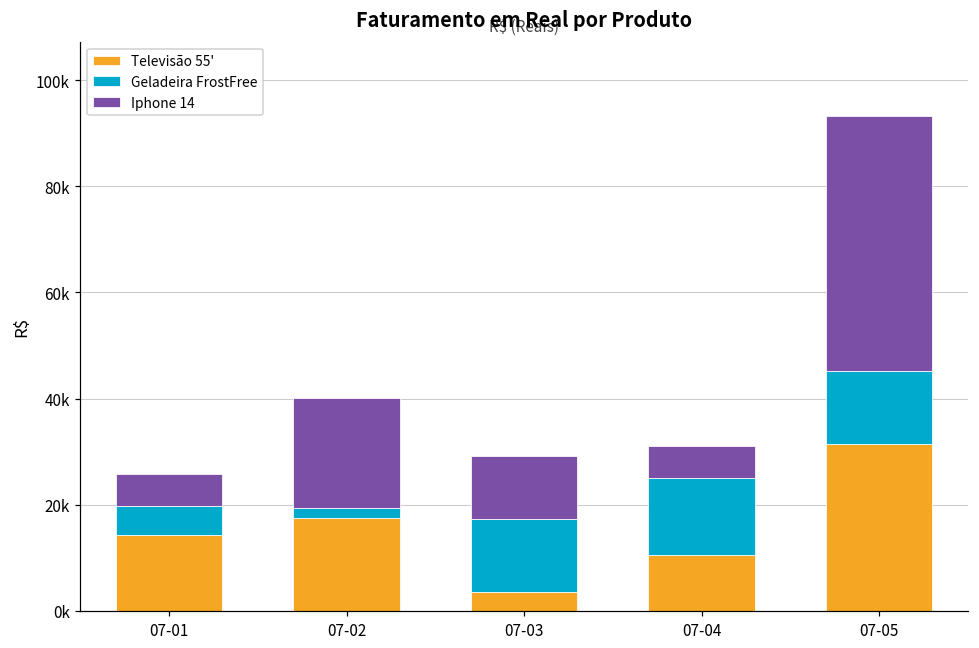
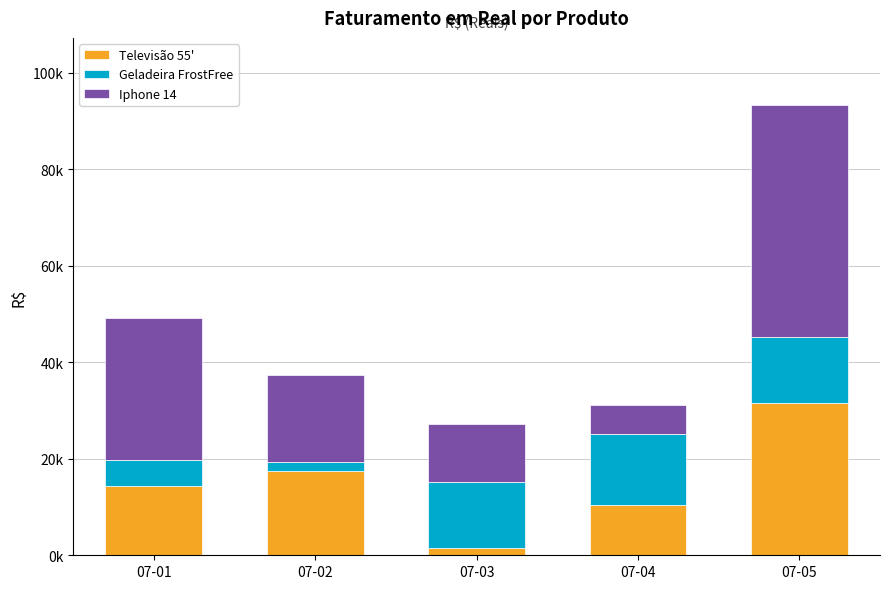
Iphone 14, 07-01: 6000 -> 29000
Iphone 14, 07-02: 21000 -> 18000
Televisão 55', 07-03: 3000 -> 1000
